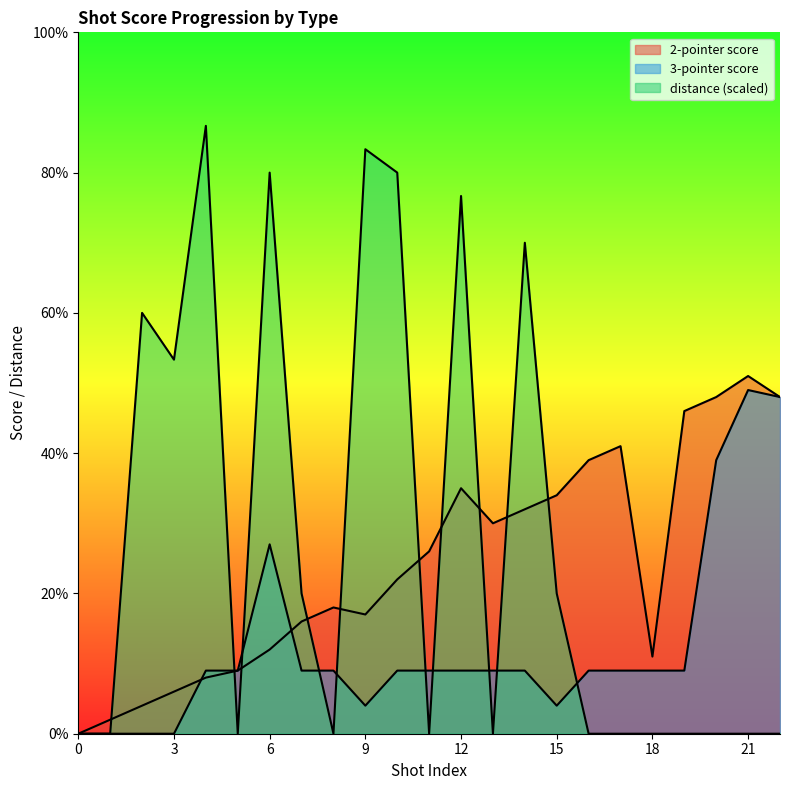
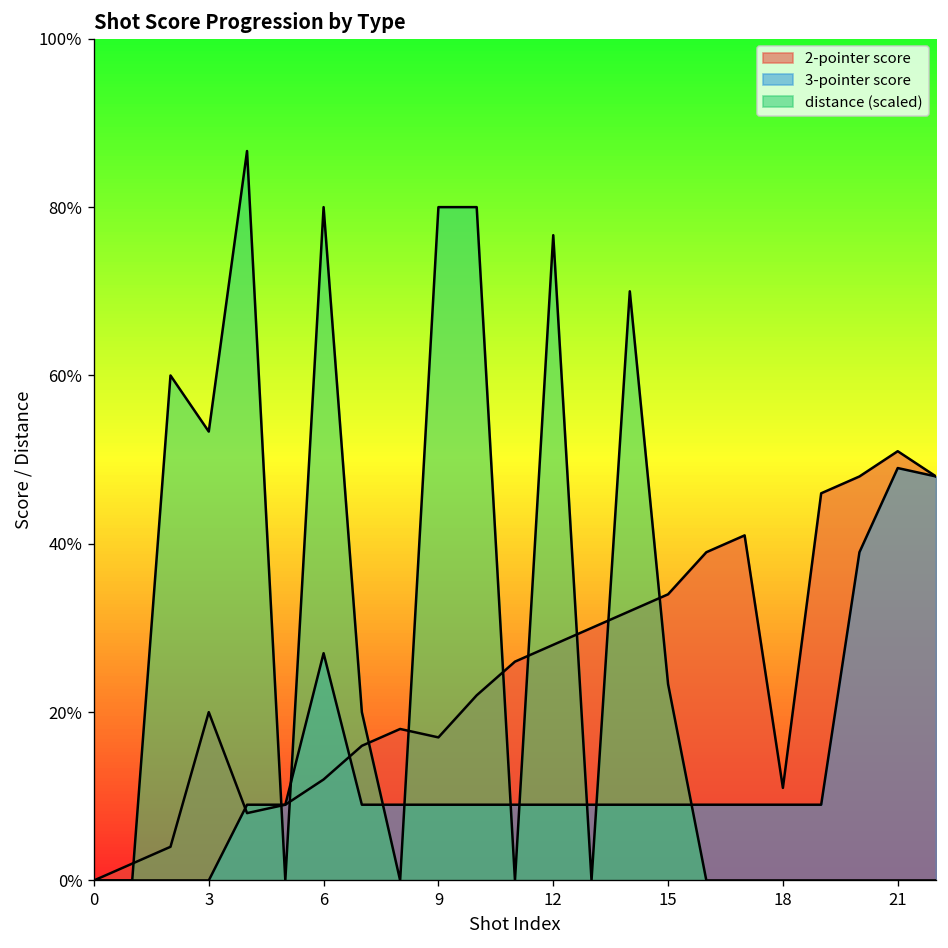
2-pointer score, 3: 6% -> 20%
3-pointer score, 9: 4% -> 9%
distance (scaled), 9: 83% -> 80%
2-pointer score, 12: 35% -> 28%
3-pointer score, 15: 4% -> 9%
distance (scaled), 15: 20% -> 23%
